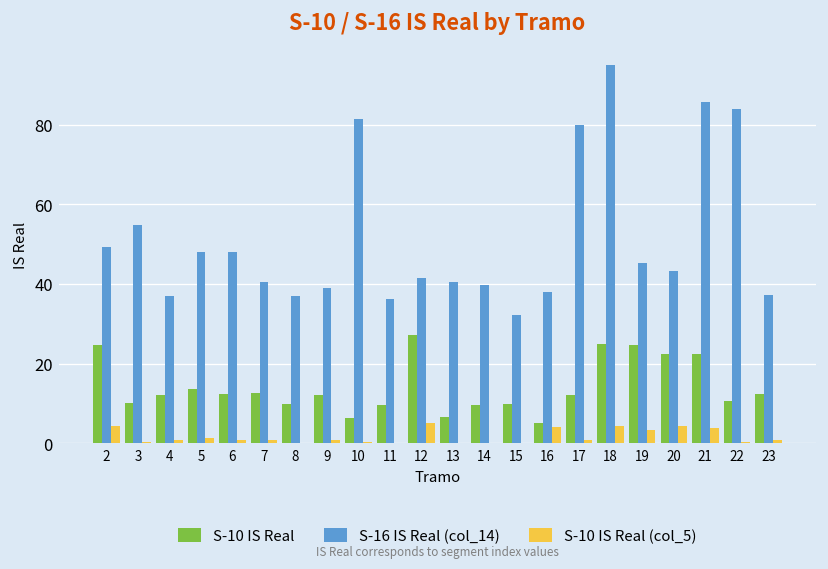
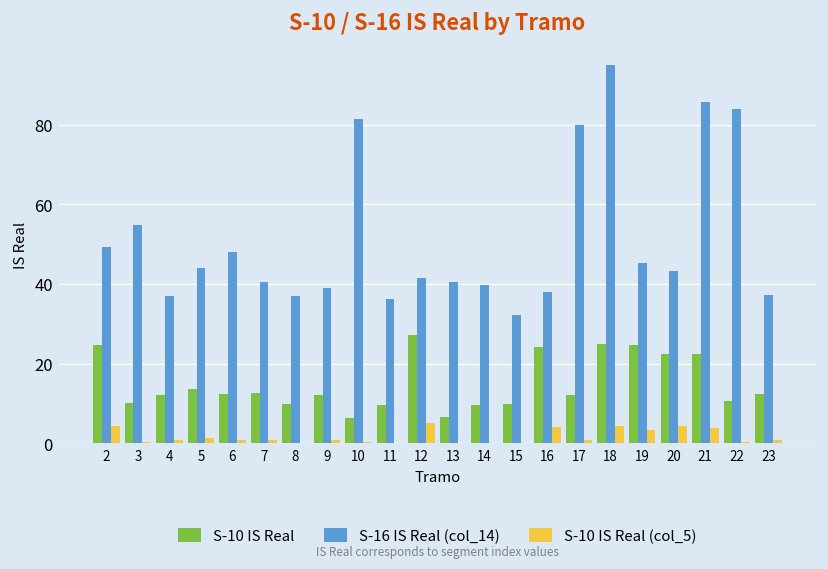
S-16 IS Real (col_14), 5: 48 -> 44
S-10 IS Real, 16: 5 -> 24
